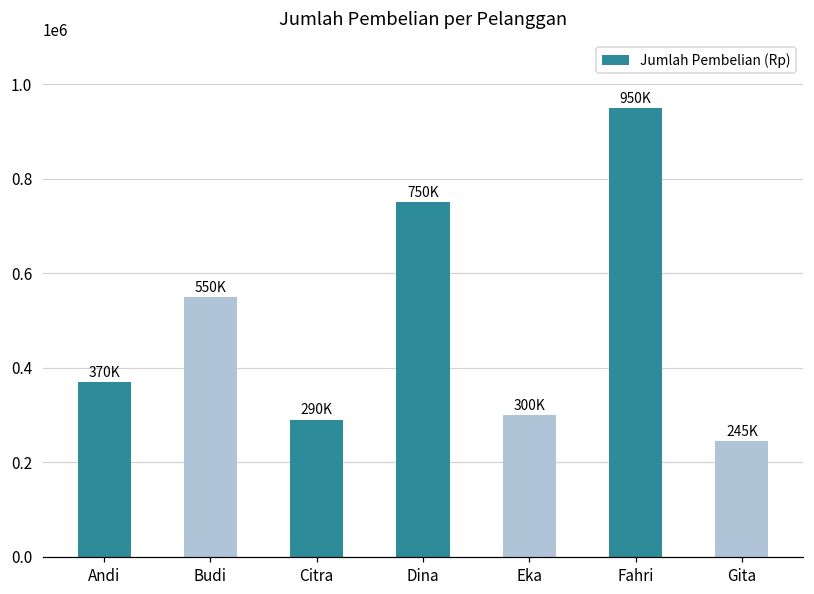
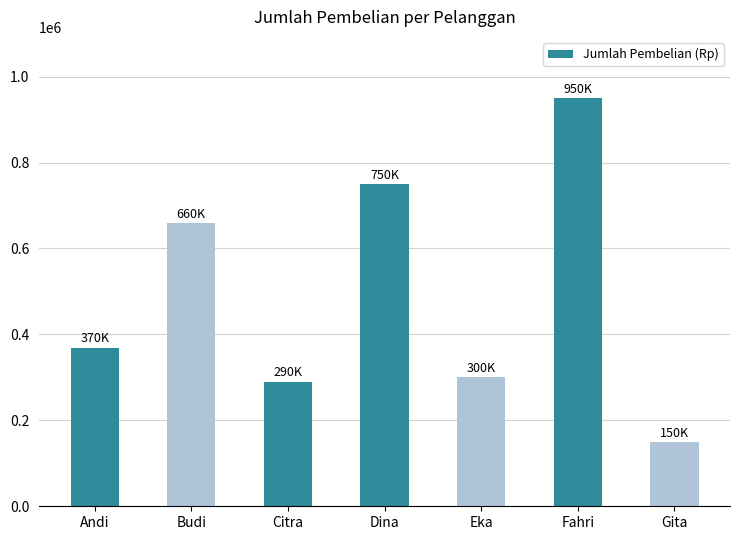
Budi: 550K -> 660K
Gita: 245K -> 150K
